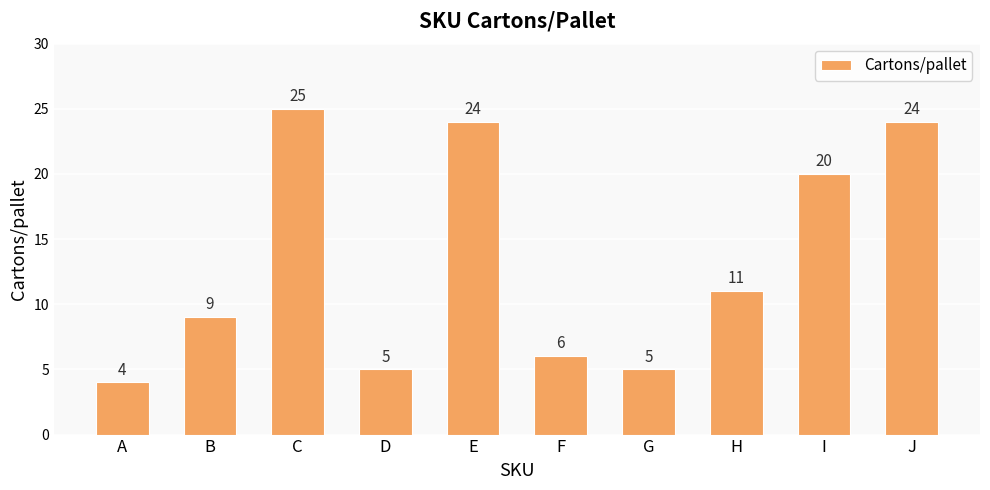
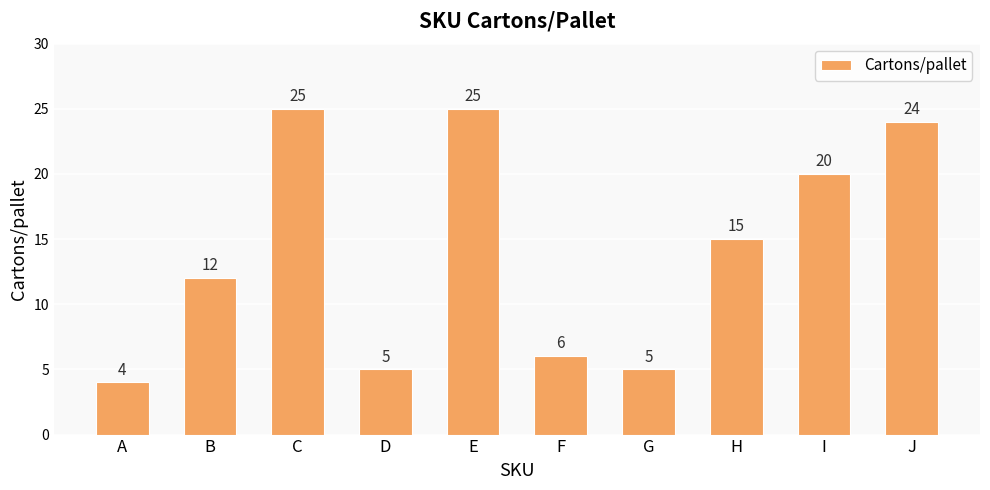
B: 9 -> 12
E: 24 -> 25
H: 11 -> 15
